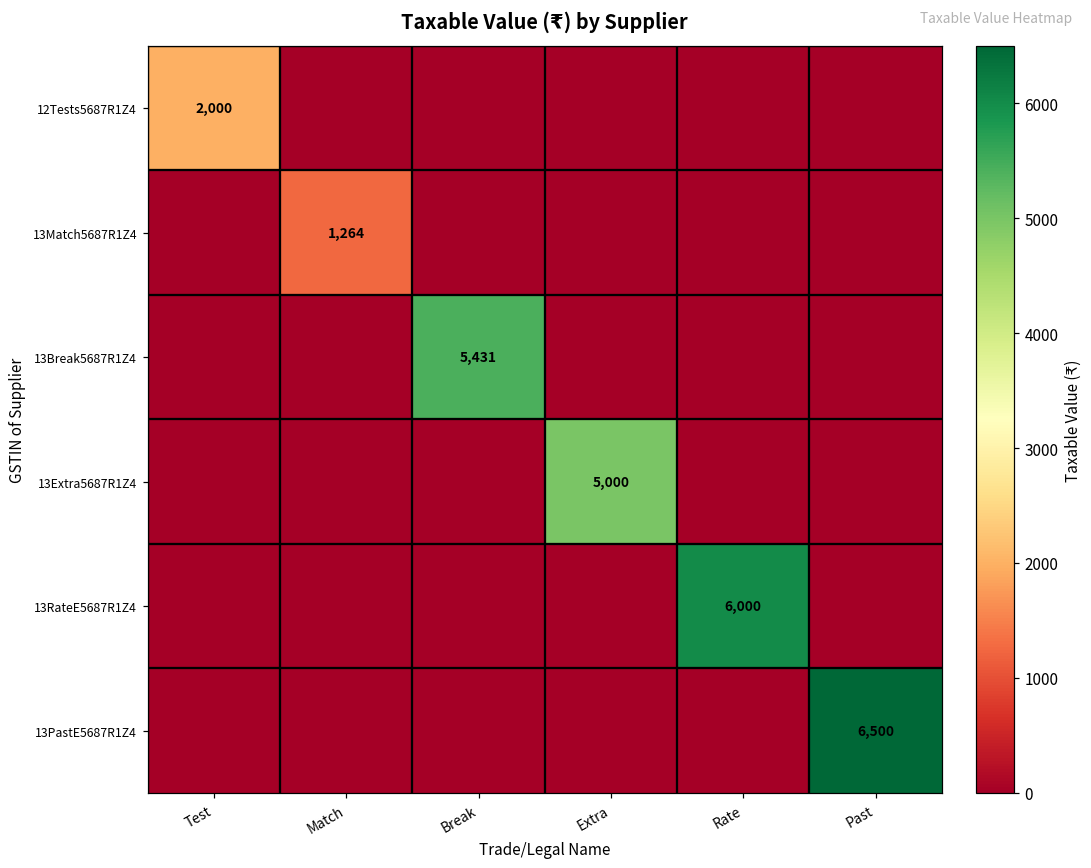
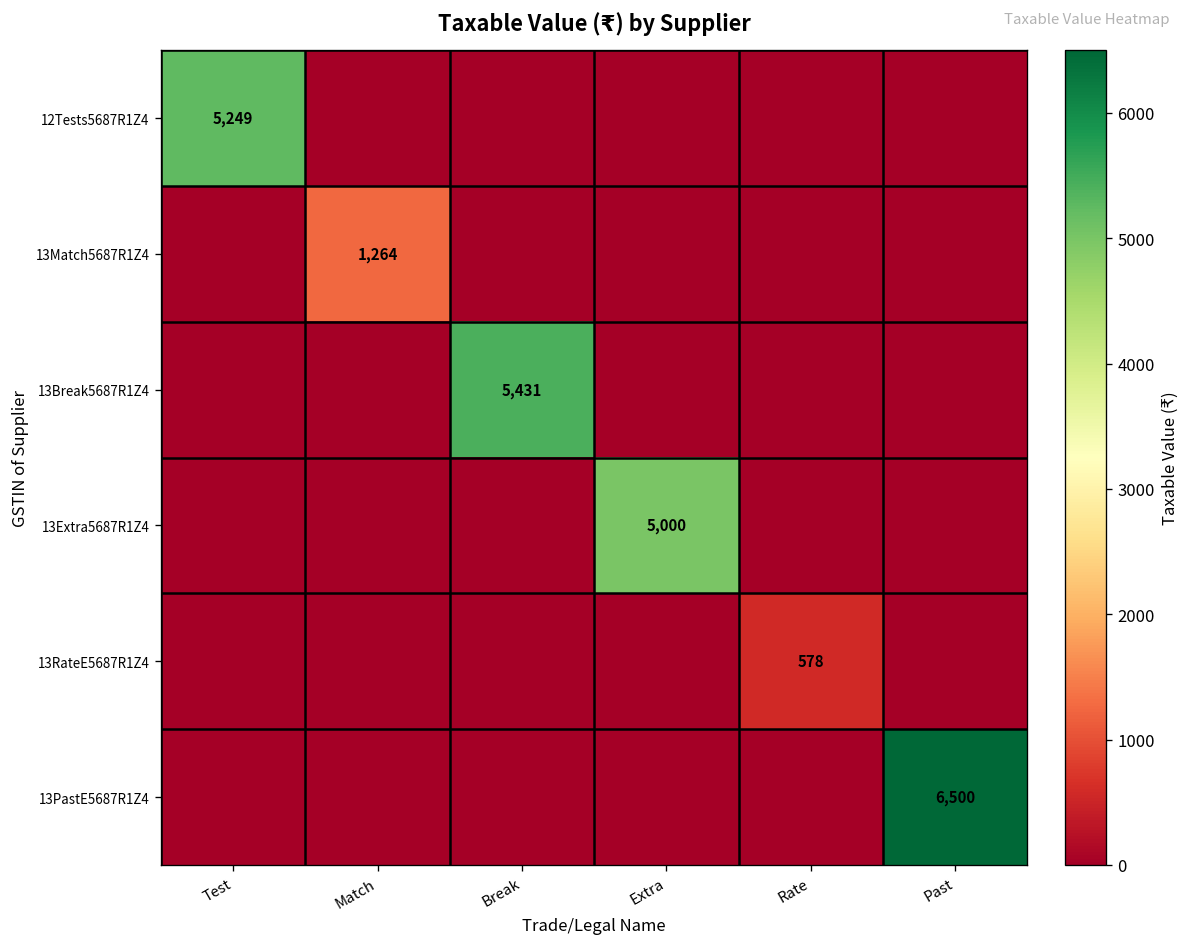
12Tests5687R1Z4, Test: 2,000 -> 5,249
13RateE5687R1Z4, Rate: 6,000 -> 578
